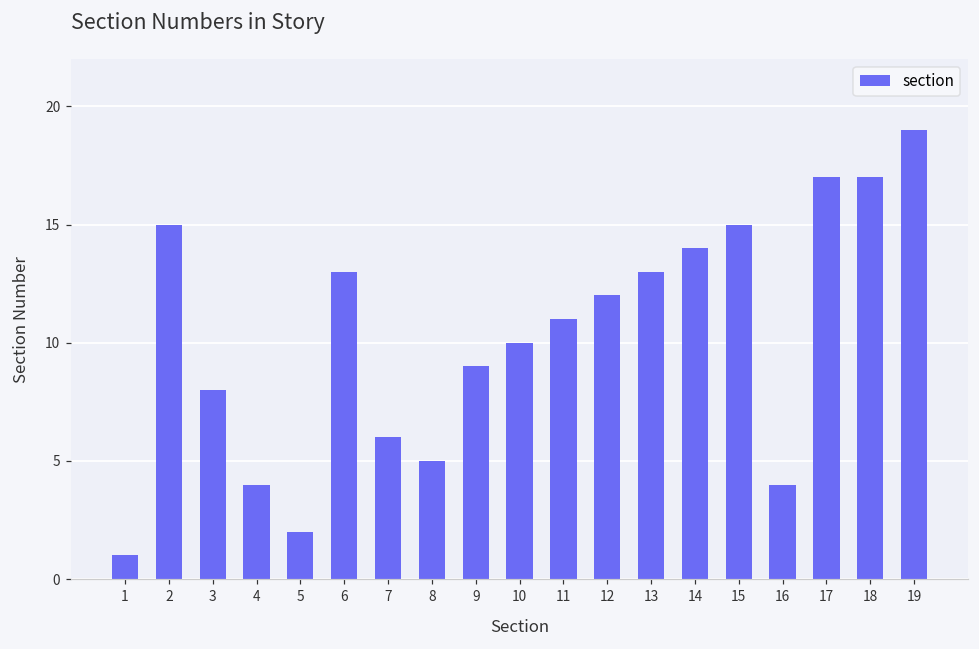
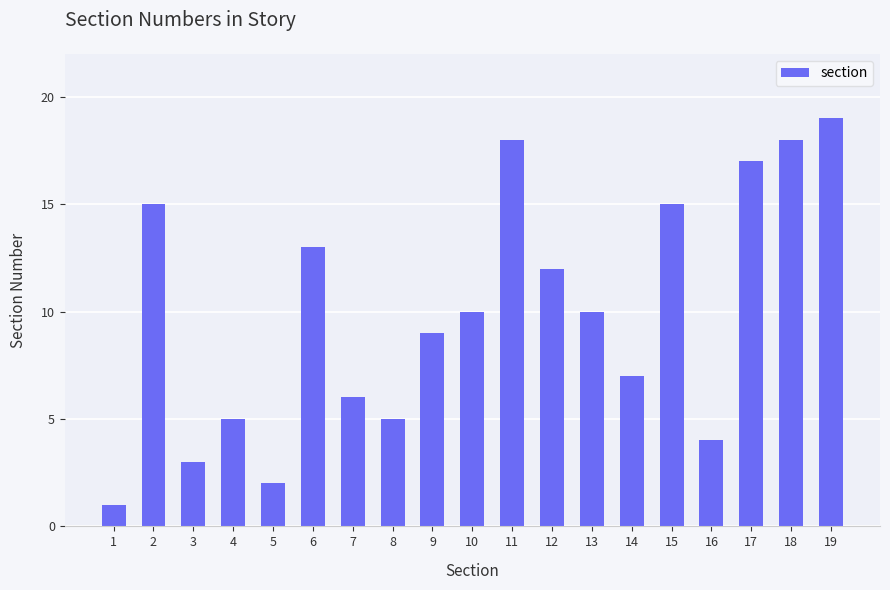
3: 8 -> 3
4: 4 -> 5
11: 11 -> 18
13: 13 -> 10
14: 14 -> 7
18: 17 -> 18
